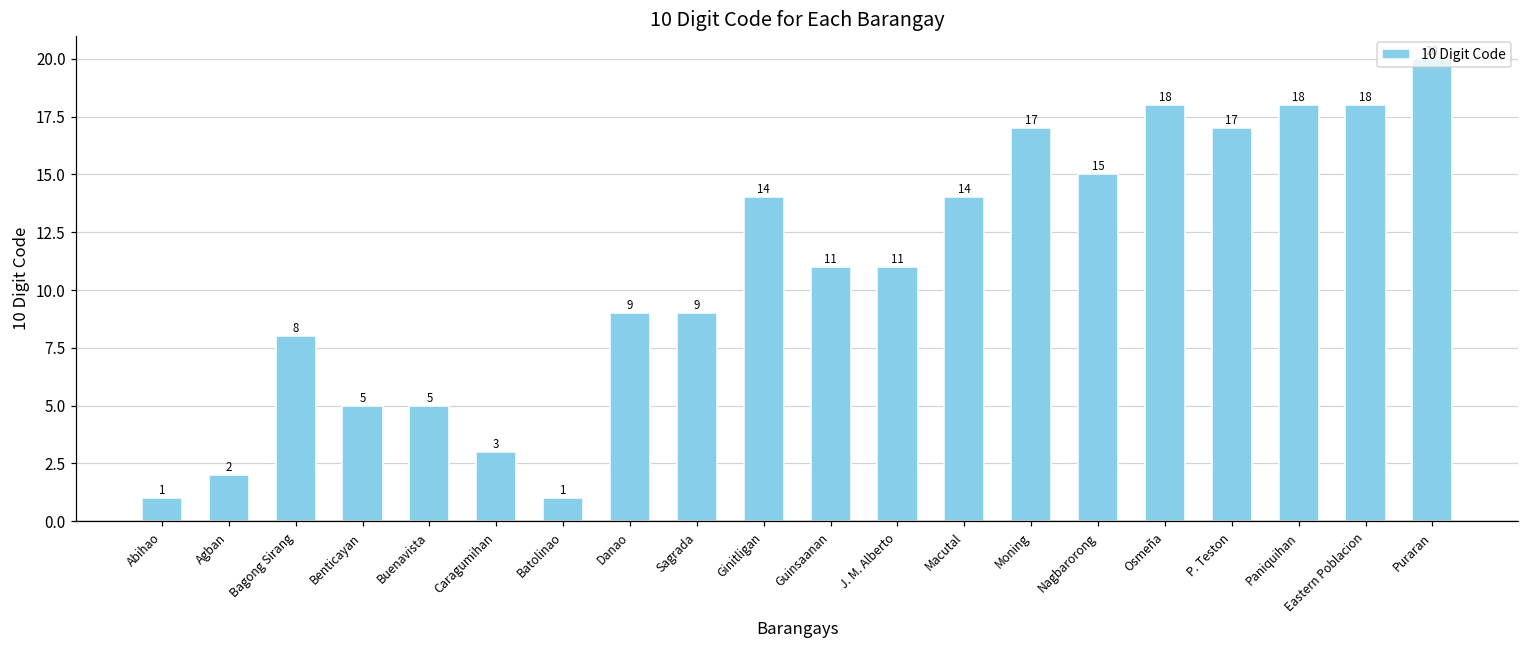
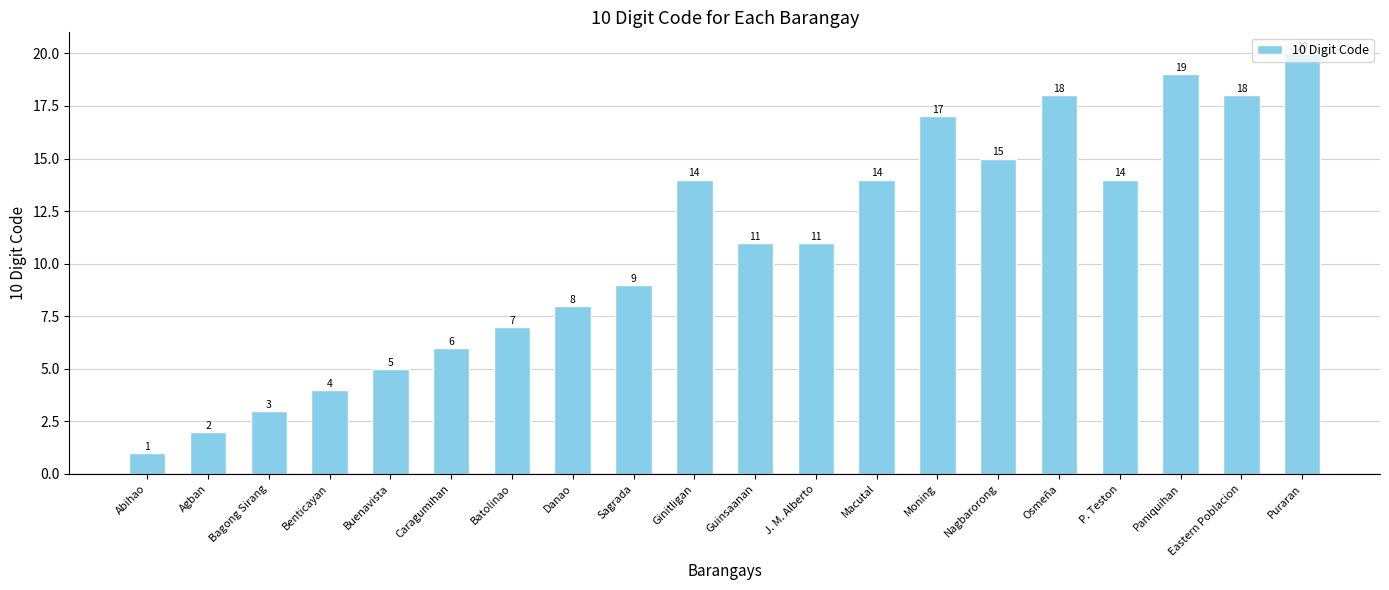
Bagong Sirang: 8 -> 3
Benticayan: 5 -> 4
Caragumihan: 3 -> 6
Batolinao: 1 -> 7
Danao: 9 -> 8
P. Teston: 17 -> 14
Paniquihan: 18 -> 19
